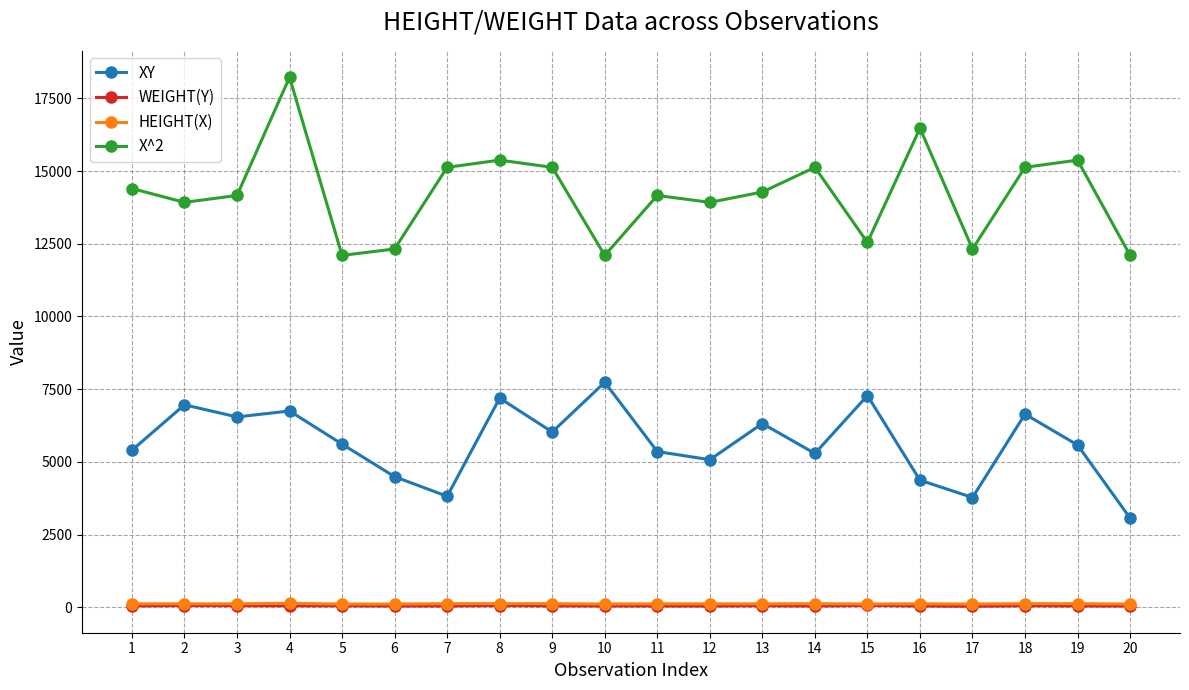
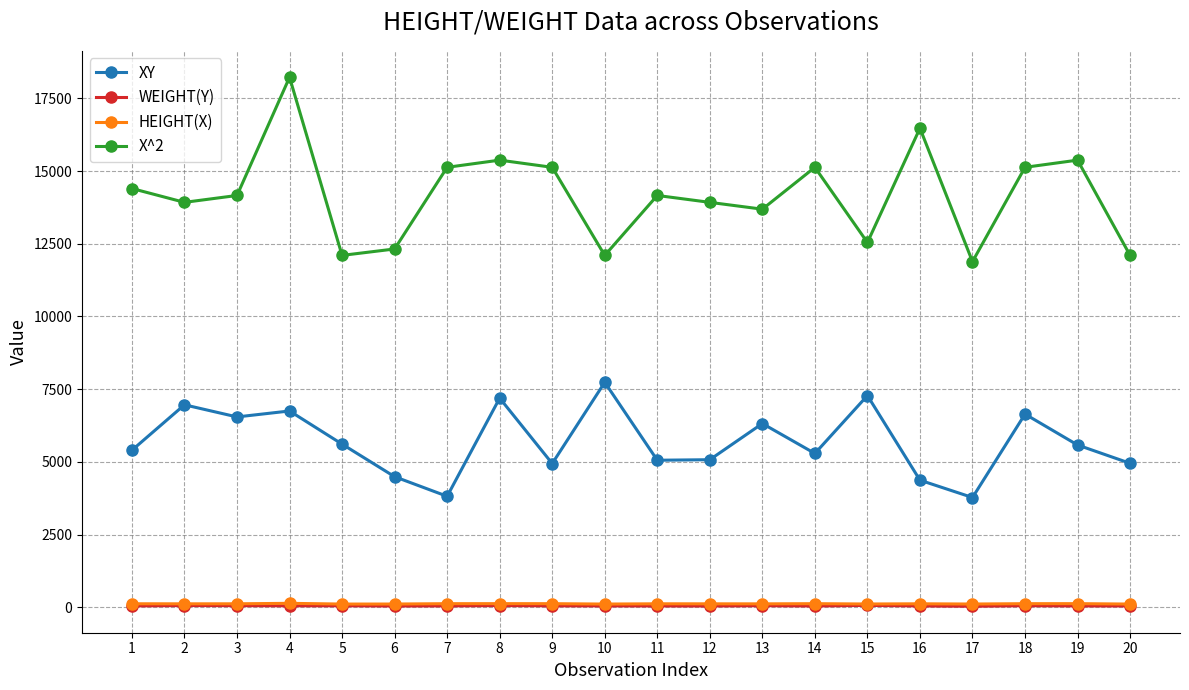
XY, 9: 6000 -> 4900
XY, 11: 5400 -> 5100
X^2, 13: 14300 -> 13700
X^2, 17: 12300 -> 11900
XY, 20: 3100 -> 5000
